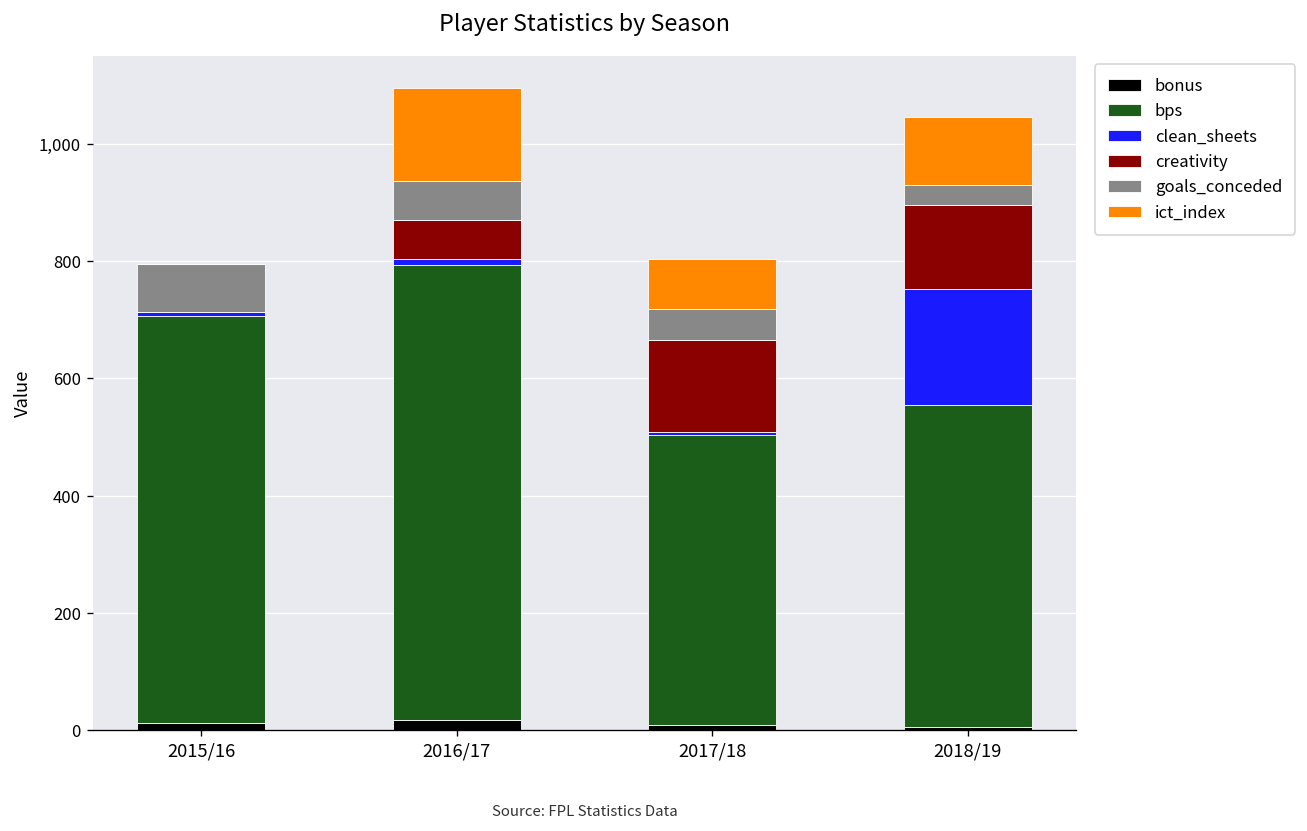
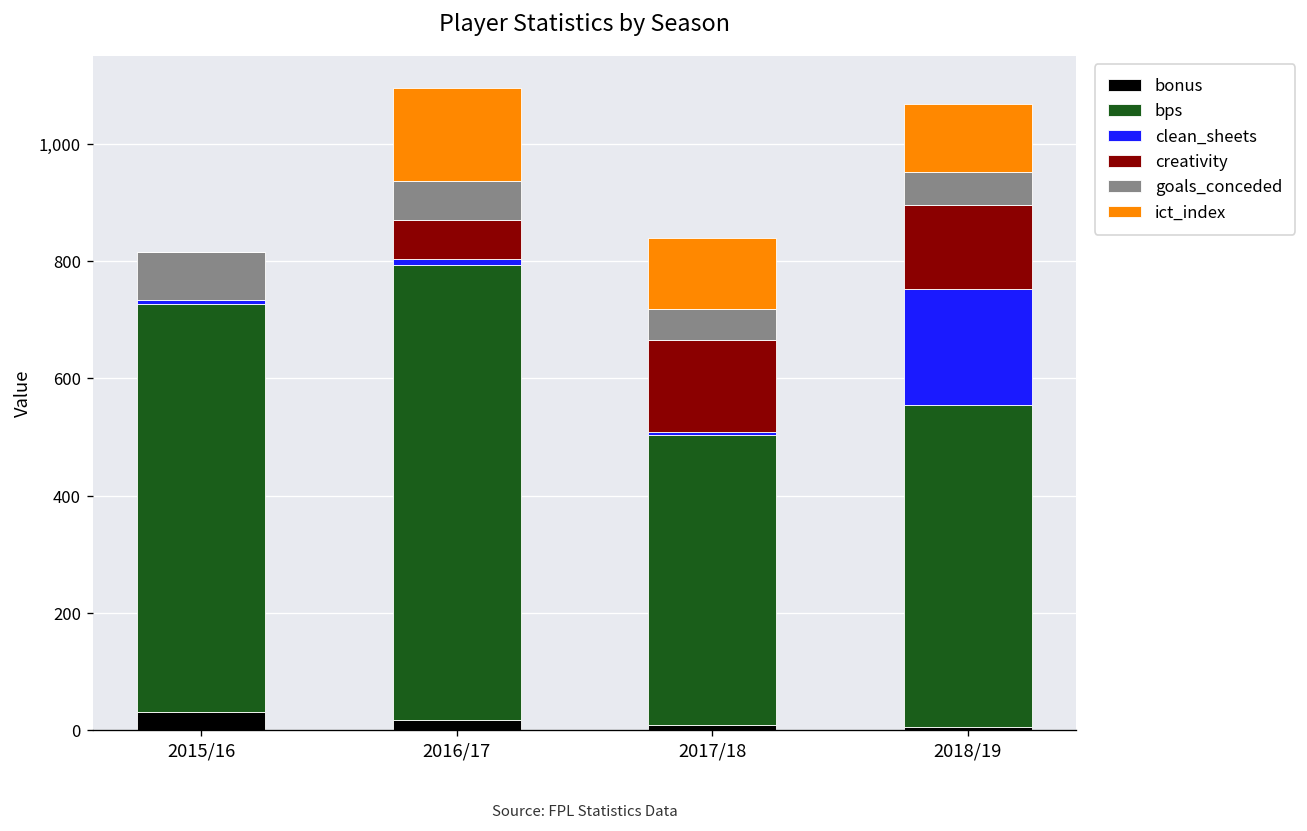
bonus, 2015/16: 10 -> 30
ict_index, 2017/18: 90 -> 120
goals_conceded, 2018/19: 30 -> 60
